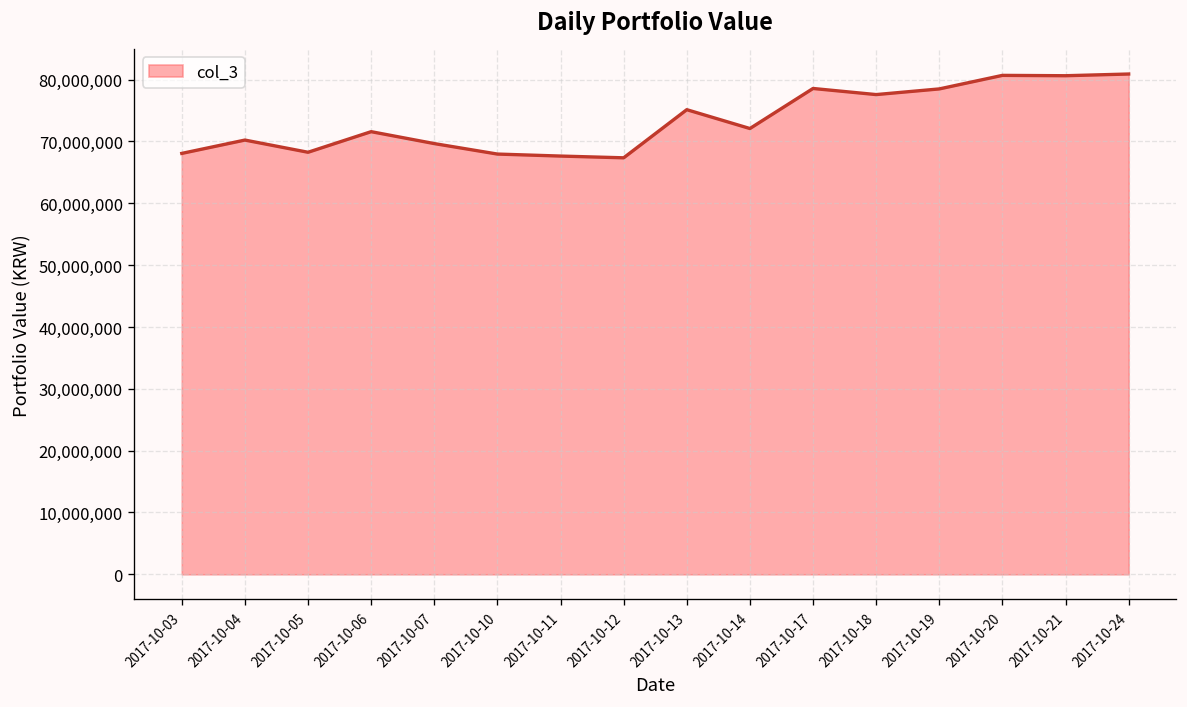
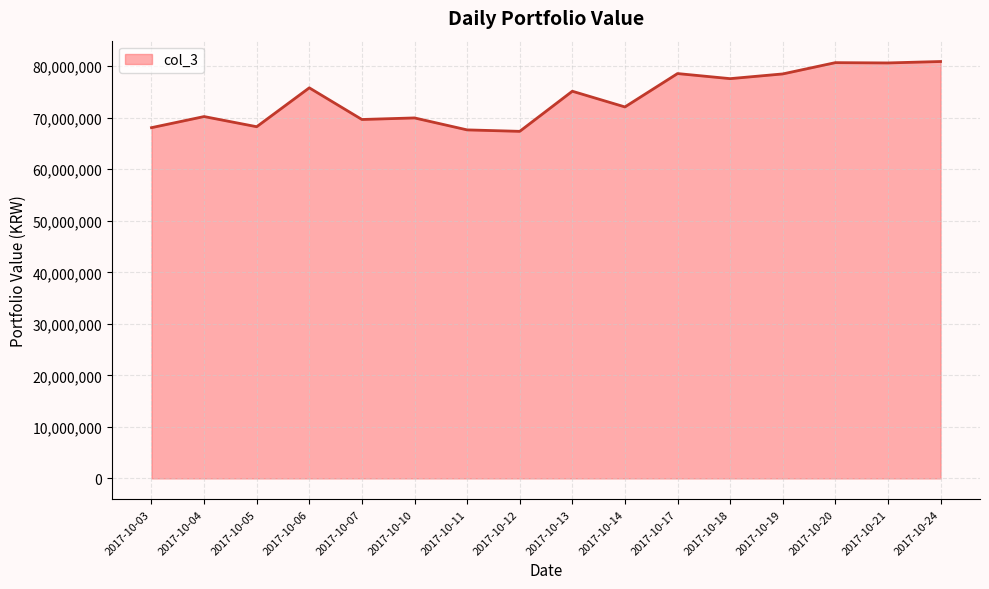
2017-10-06: 72,000,000 -> 76,000,000
2017-10-10: 68,000,000 -> 70,000,000
